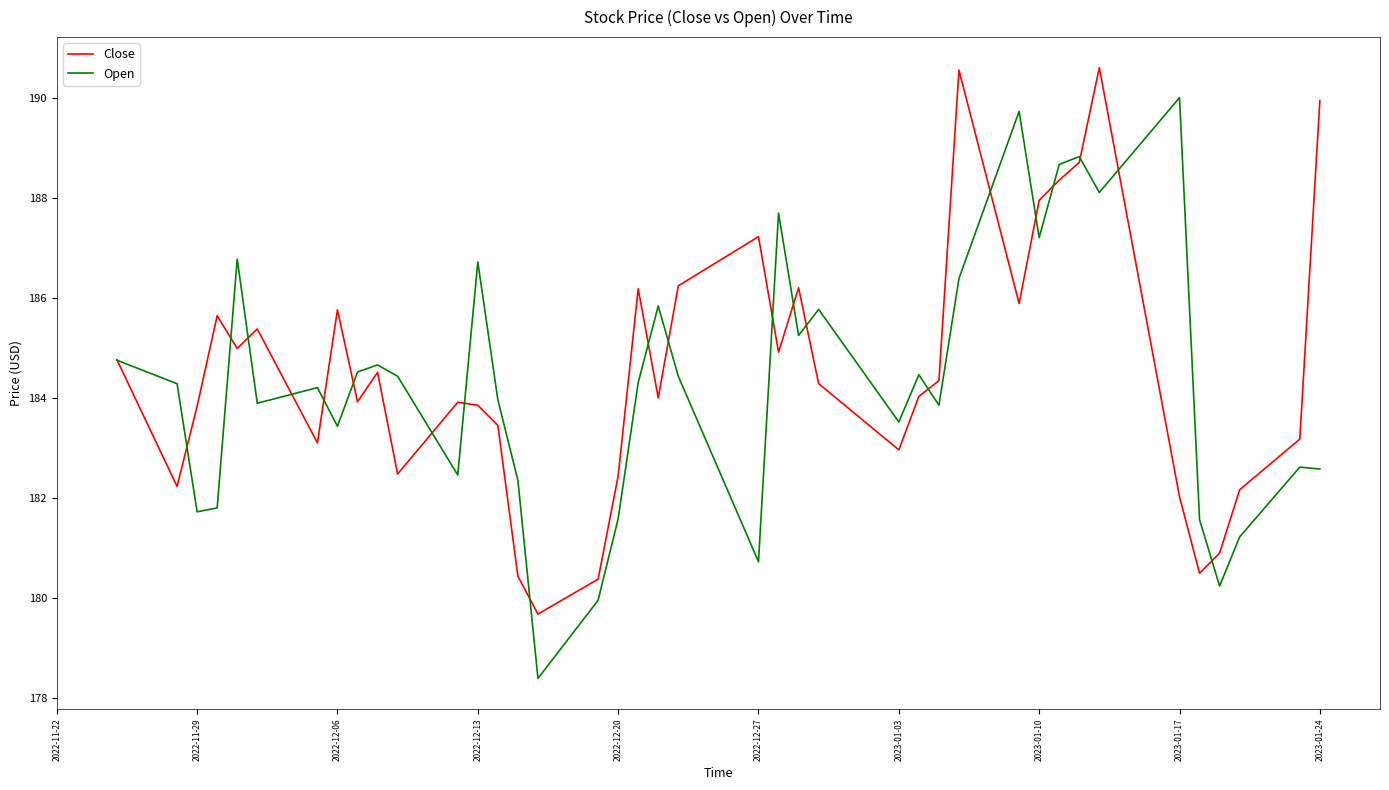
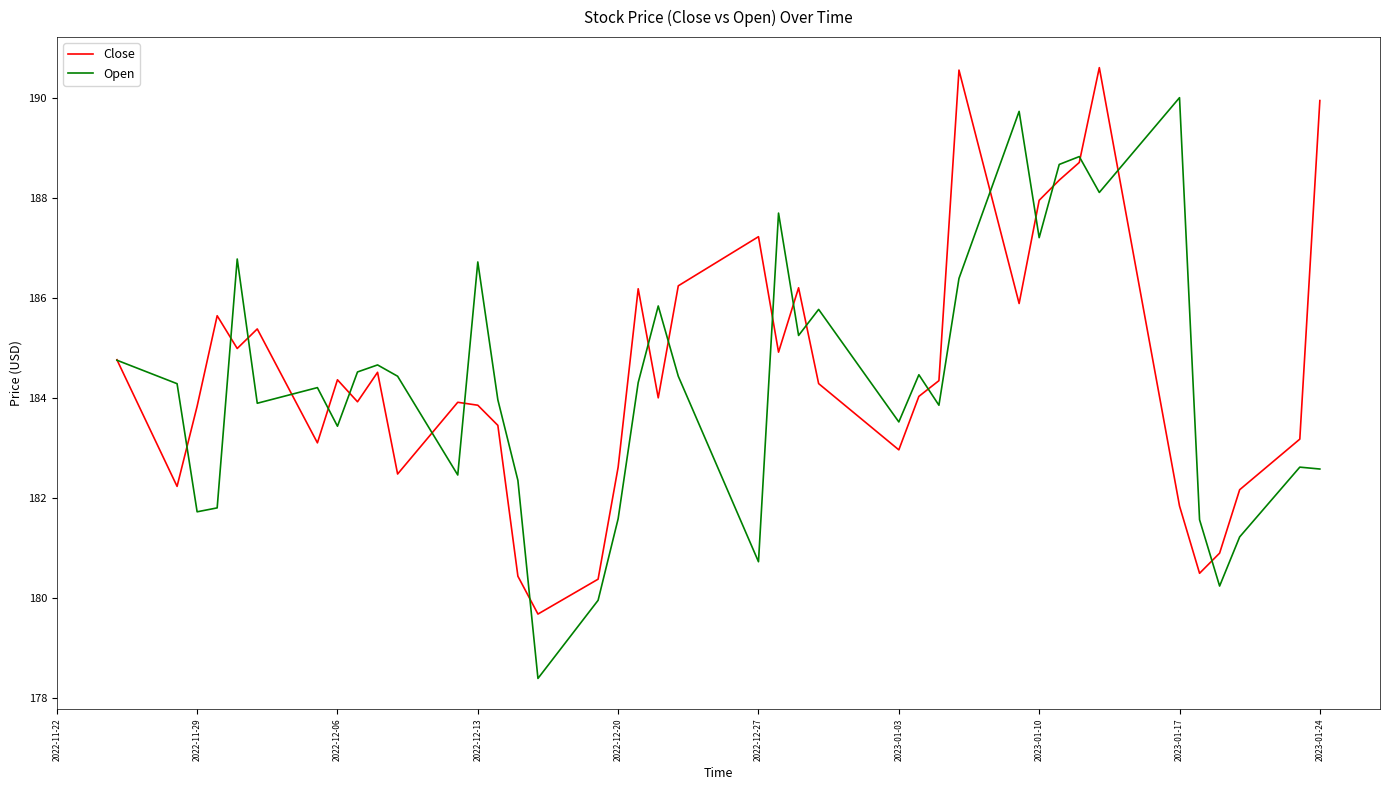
Close, 2022-12-06: 185.8 -> 184.4
Close, 2022-12-20: 182.4 -> 182.6
Close, 2023-01-17: 182.0 -> 181.8
